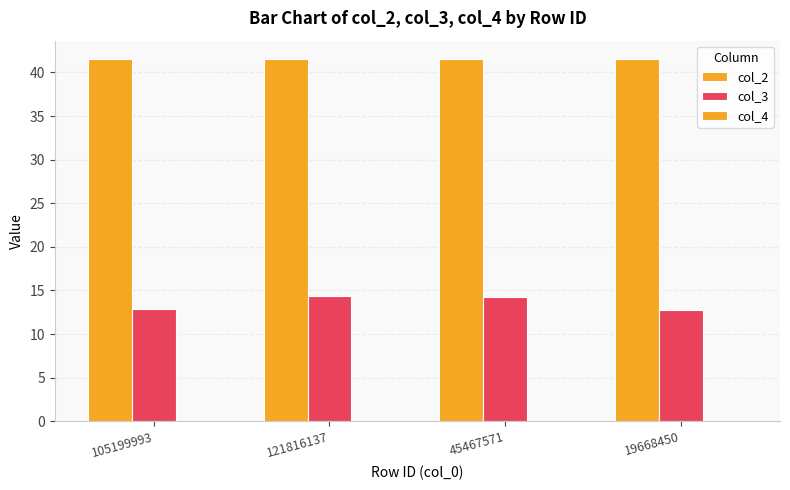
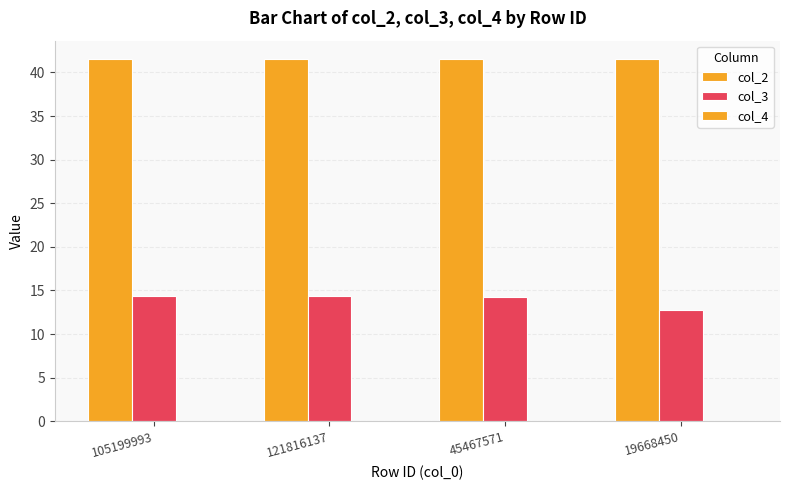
col_3, 105199993: 13 -> 14
